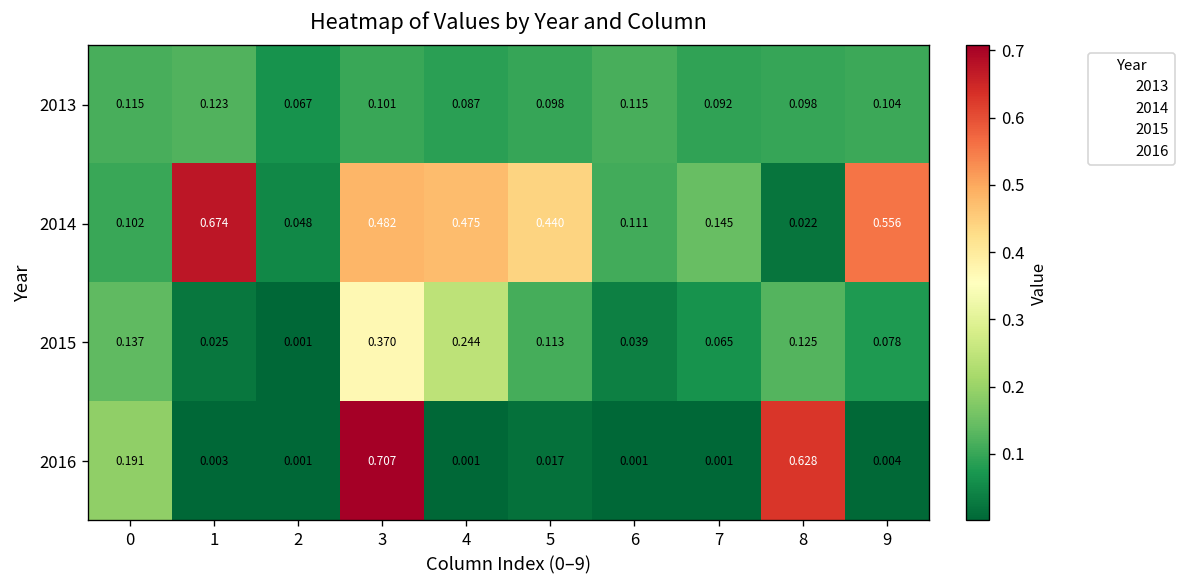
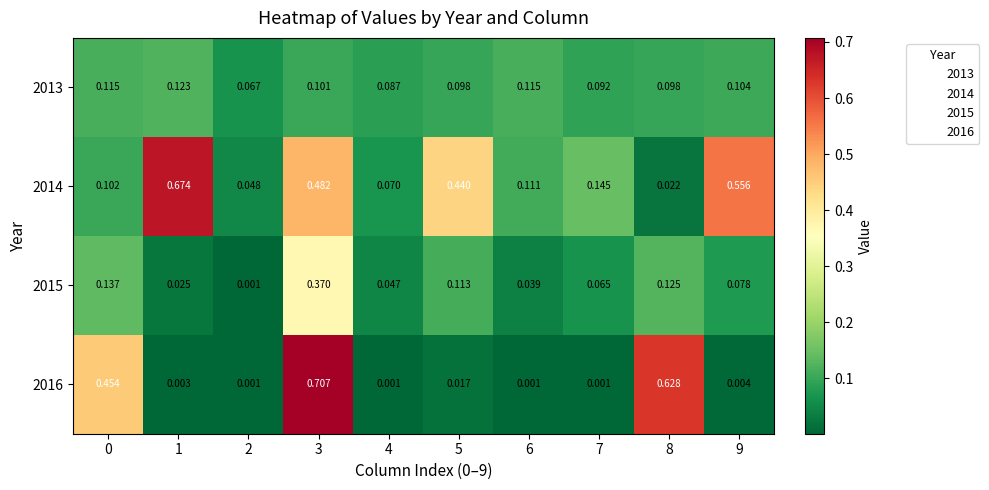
2014, 4: 0.475 -> 0.070
2015, 4: 0.244 -> 0.047
2016, 0: 0.191 -> 0.454
